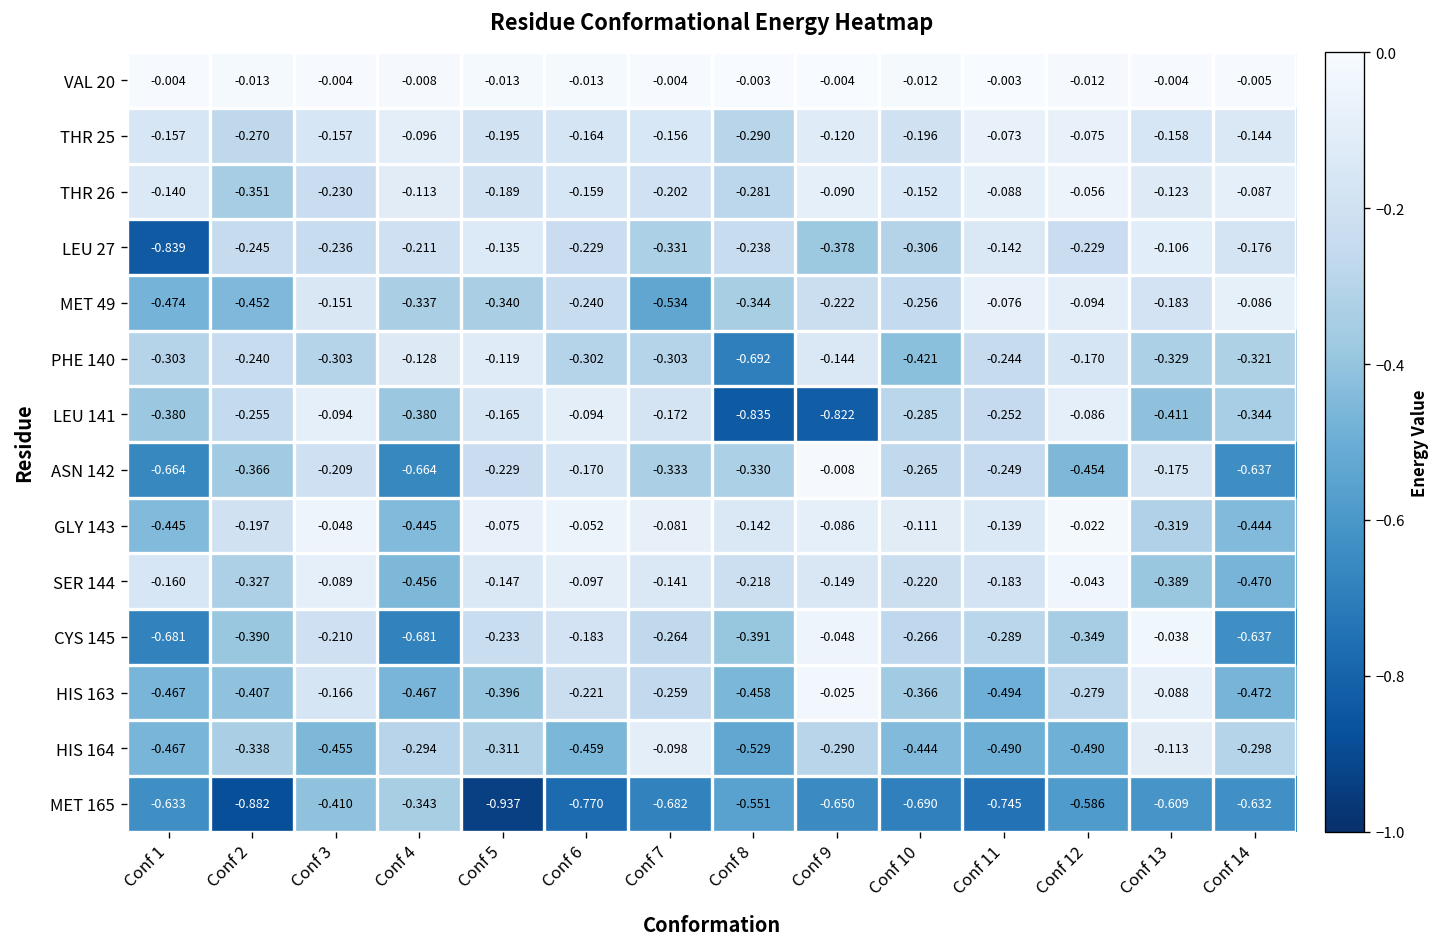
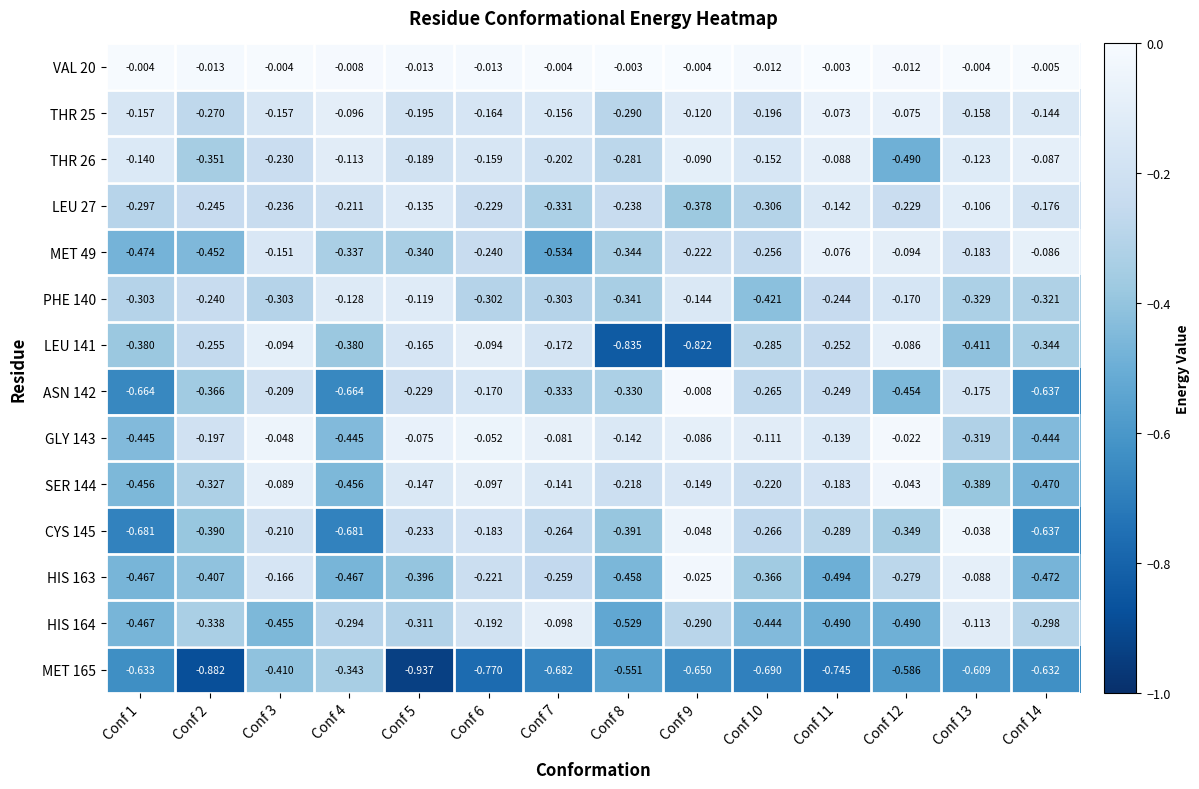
THR 26, Conf 12: -0.056 -> -0.490
LEU 27, Conf 1: -0.839 -> -0.297
PHE 140, Conf 8: -0.692 -> -0.341
SER 144, Conf 1: -0.160 -> -0.456
HIS 164, Conf 6: -0.459 -> -0.192
